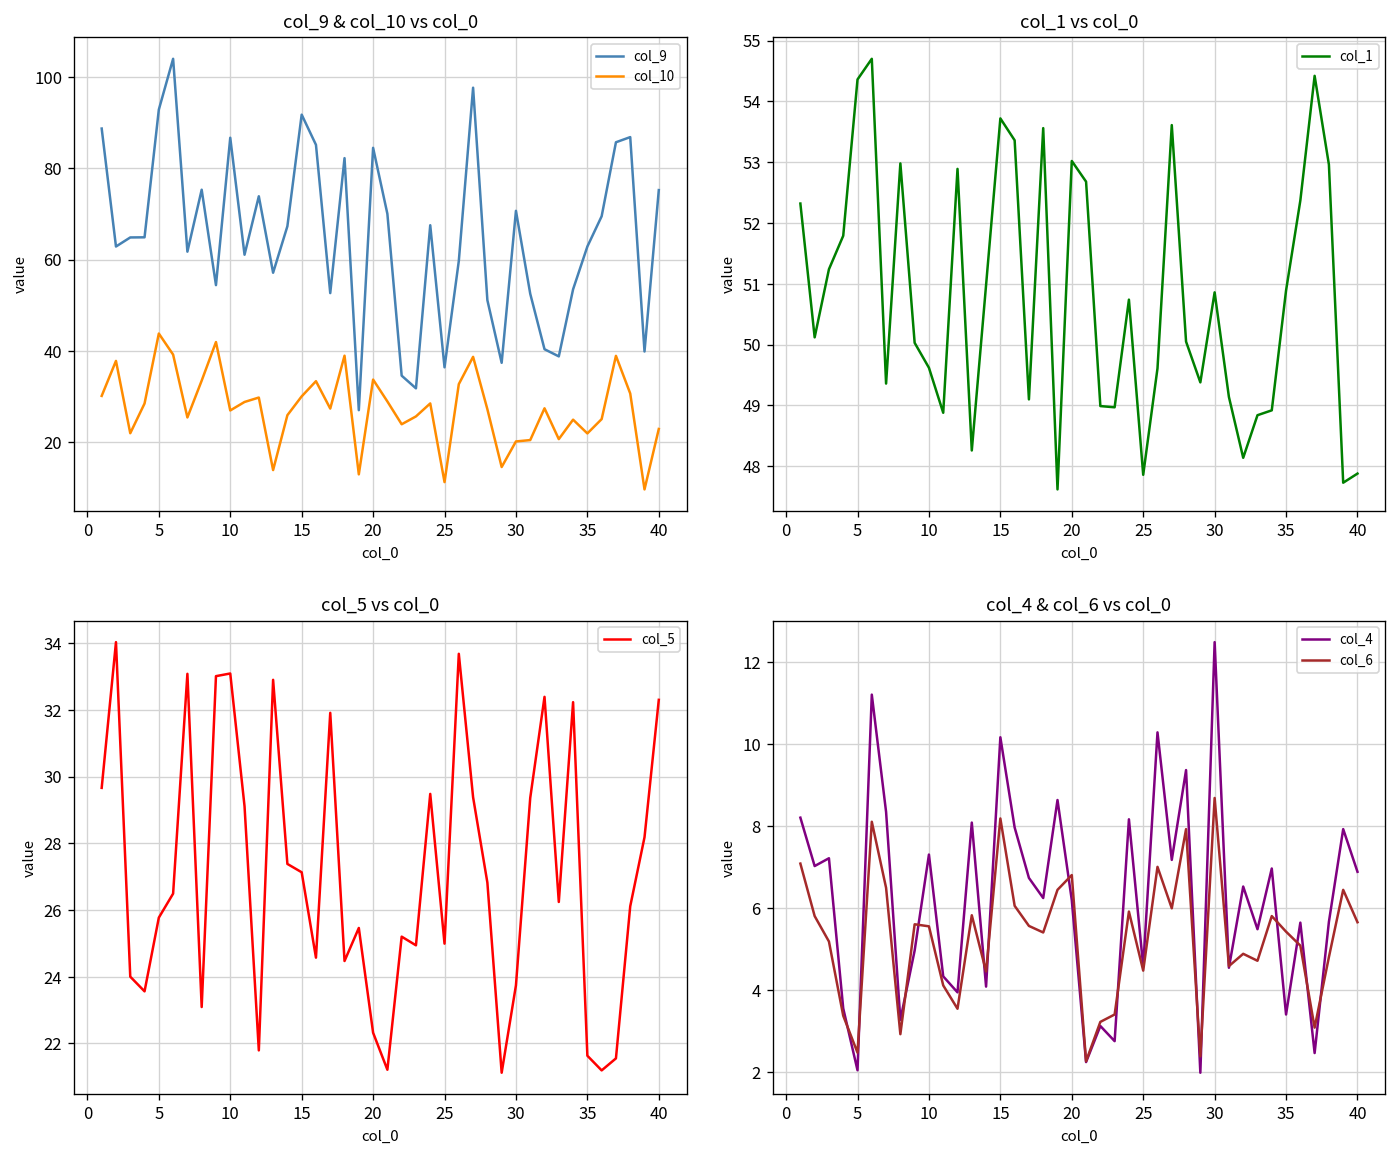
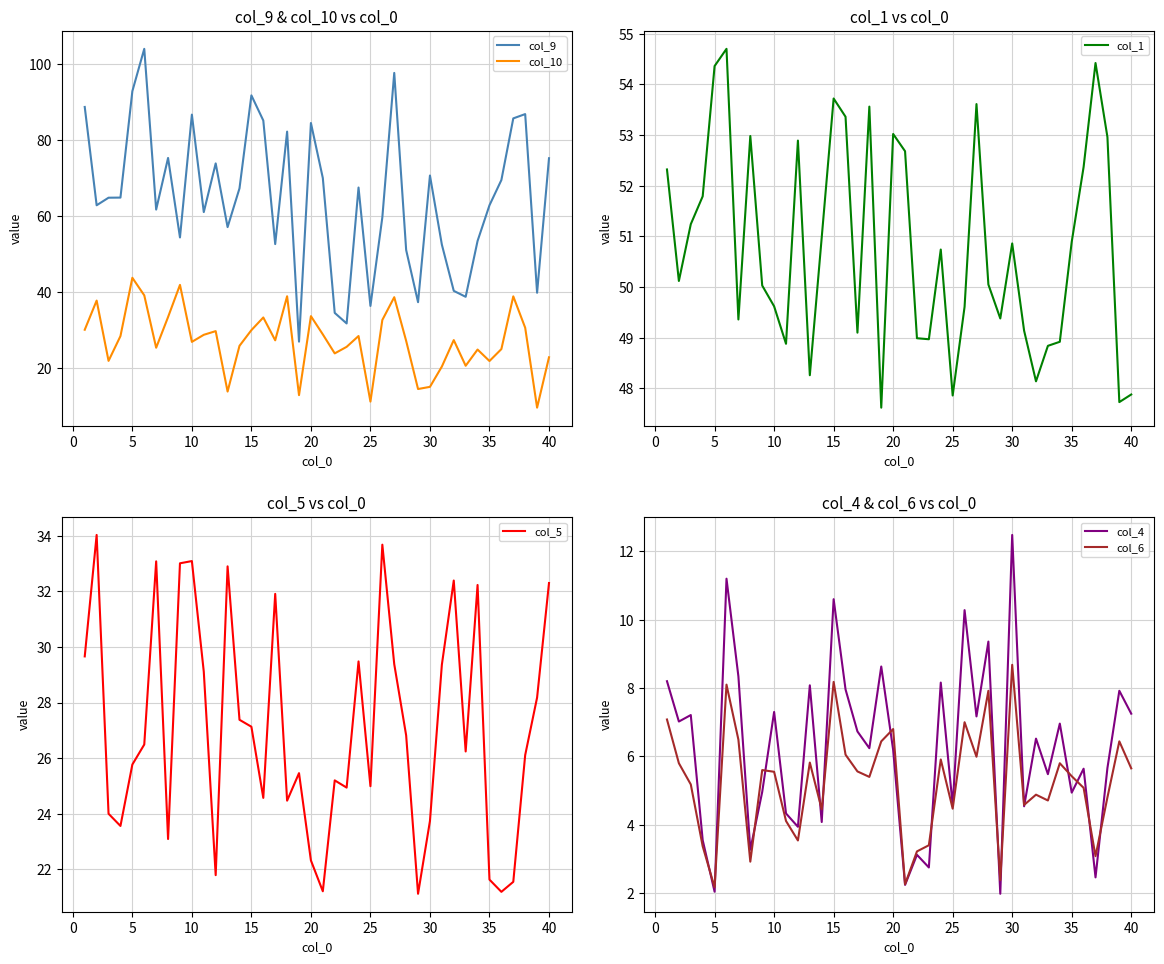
col_9 & col_10 vs col_0, col_10, 30: 20 -> 15
col_4 & col_6 vs col_0, col_6, 5: 2.5 -> 2.2
col_4 & col_6 vs col_0, col_4, 15: 10.2 -> 10.6
col_4 & col_6 vs col_0, col_4, 35: 3.4 -> 4.9
col_4 & col_6 vs col_0, col_4, 40: 6.9 -> 7.3
